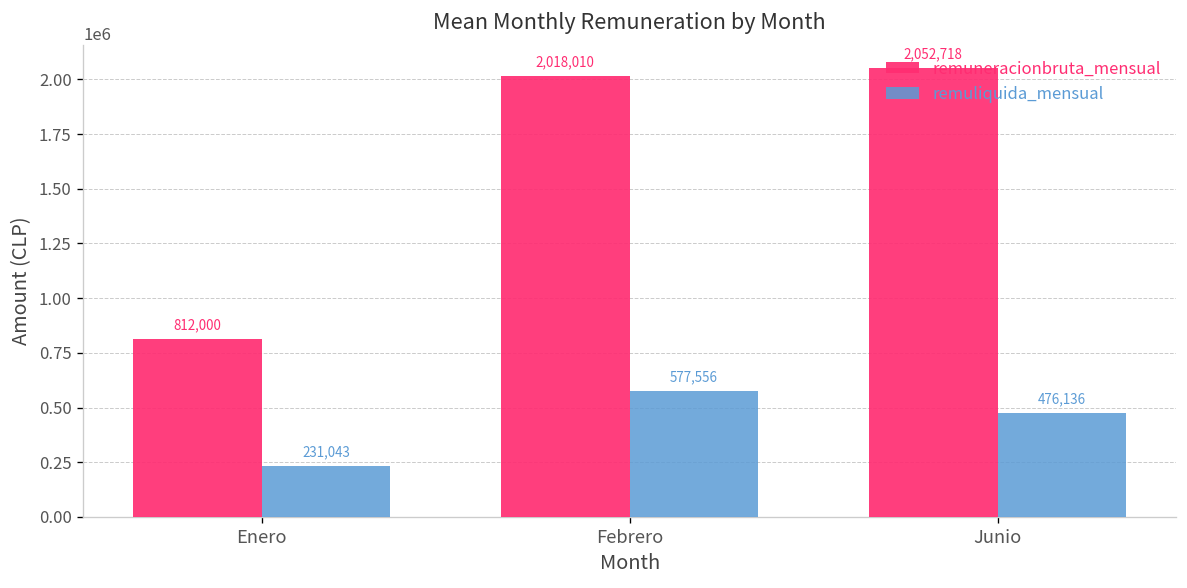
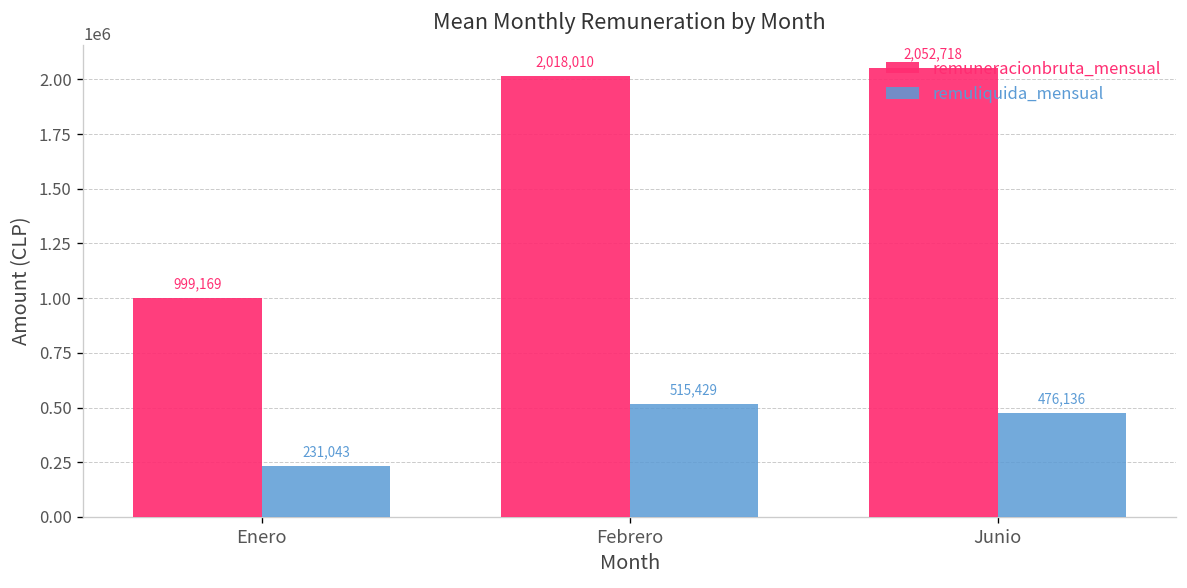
remuneracionbruta_mensual, Enero: 812,000 -> 999,169
remuliquida_mensual, Febrero: 577,556 -> 515,429
